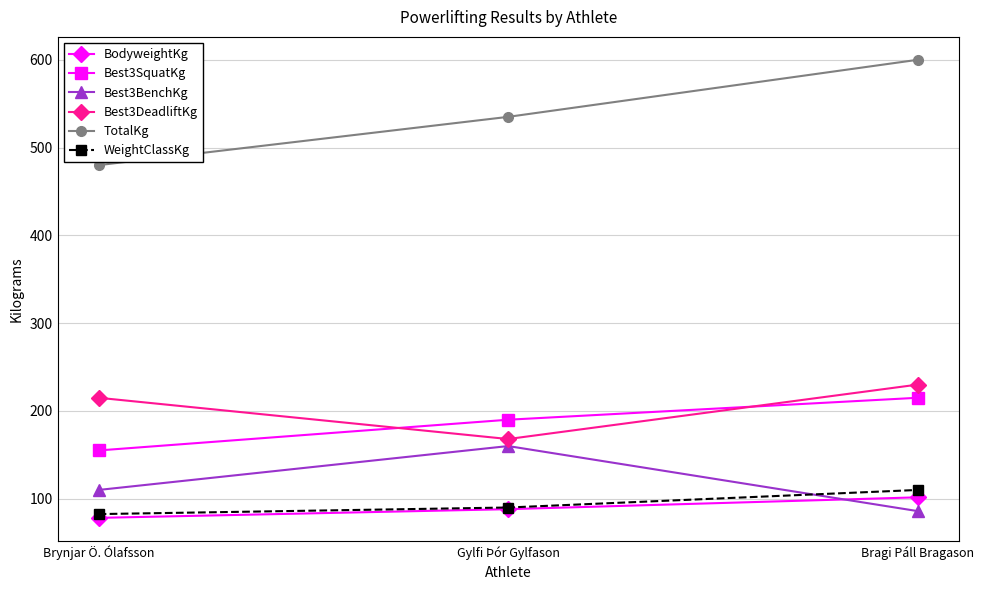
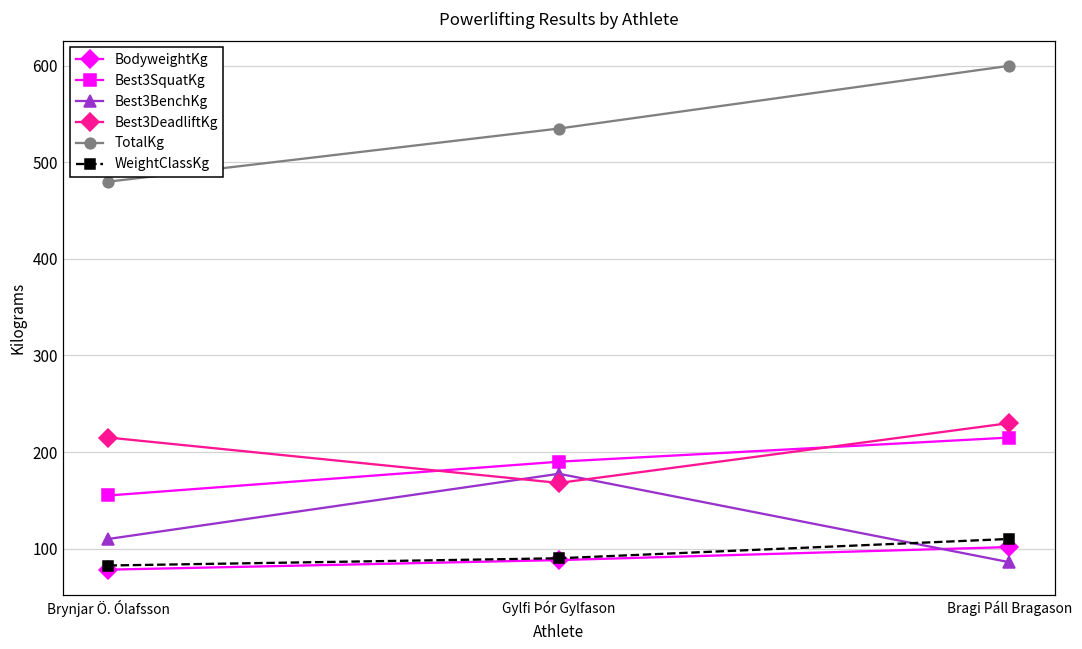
Best3BenchKg, Gylfi Þór Gylfason: 160 -> 180
